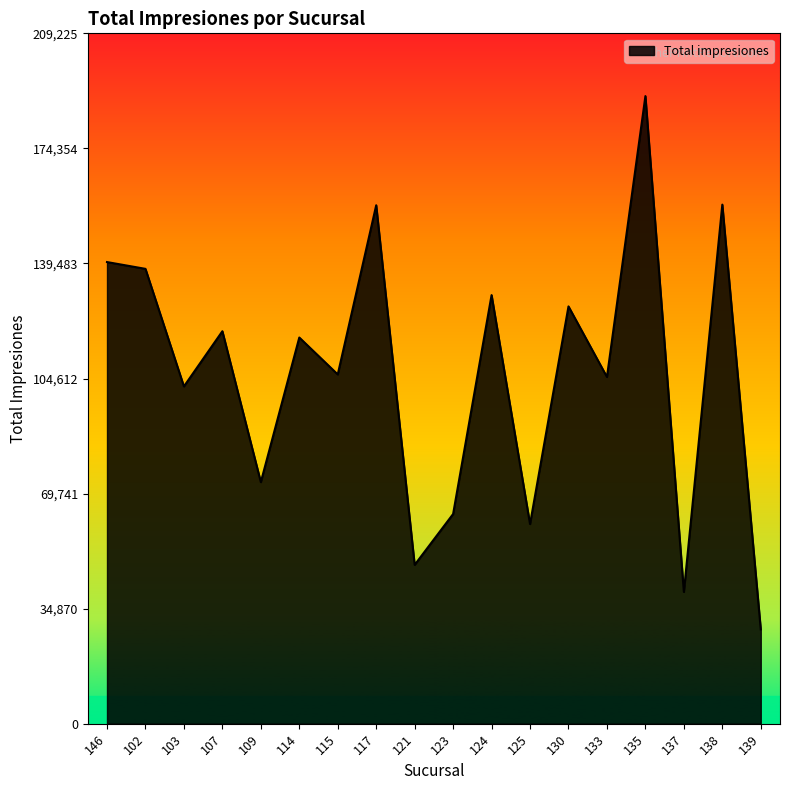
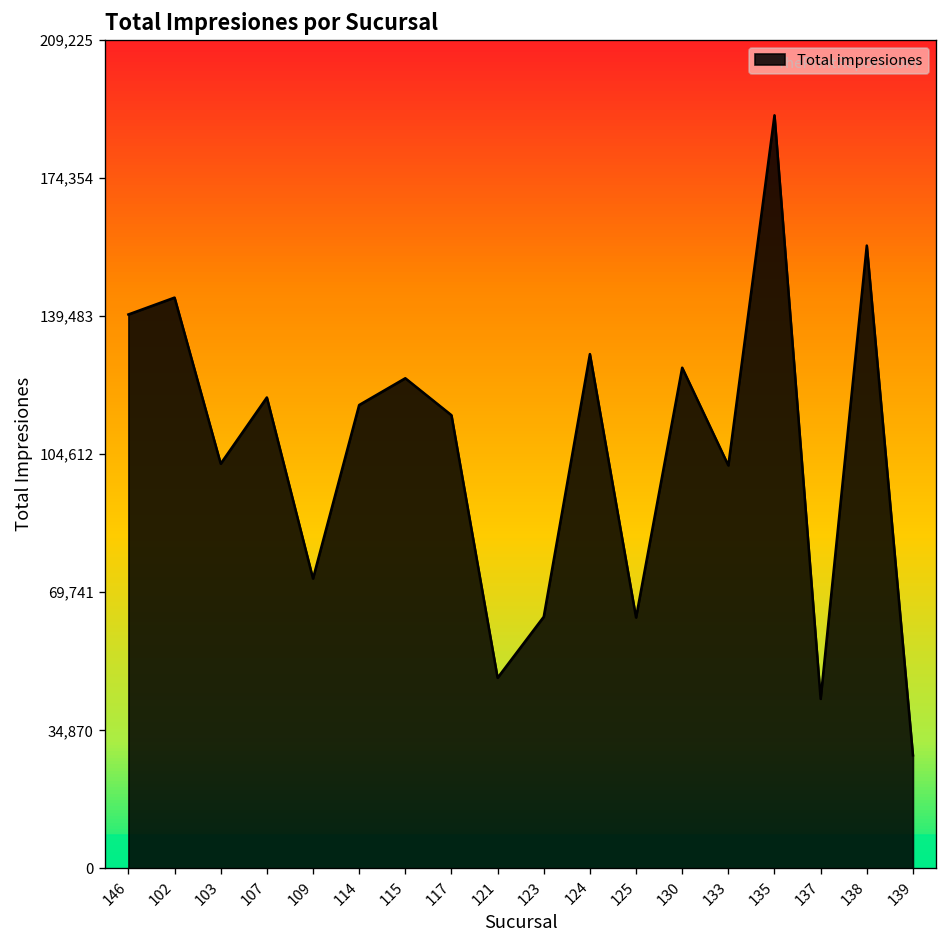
102: 138,000 -> 144,000
115: 106,000 -> 124,000
117: 157,000 -> 114,000
125: 61,000 -> 63,000
133: 105,000 -> 102,000
137: 40,000 -> 43,000
